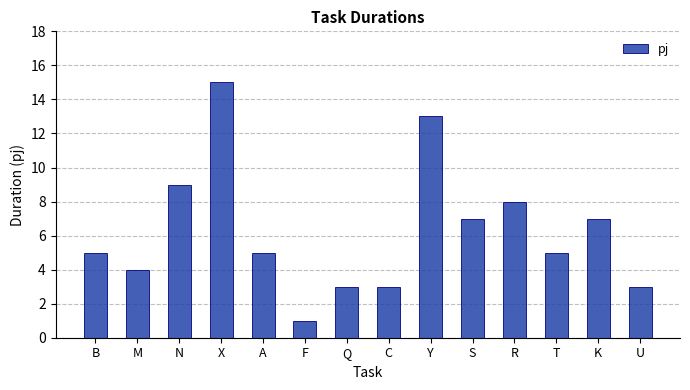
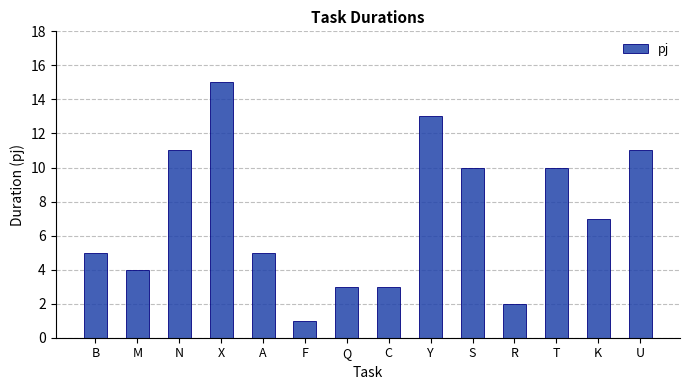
N: 9 -> 11
S: 7 -> 10
R: 8 -> 2
T: 5 -> 10
U: 3 -> 11
